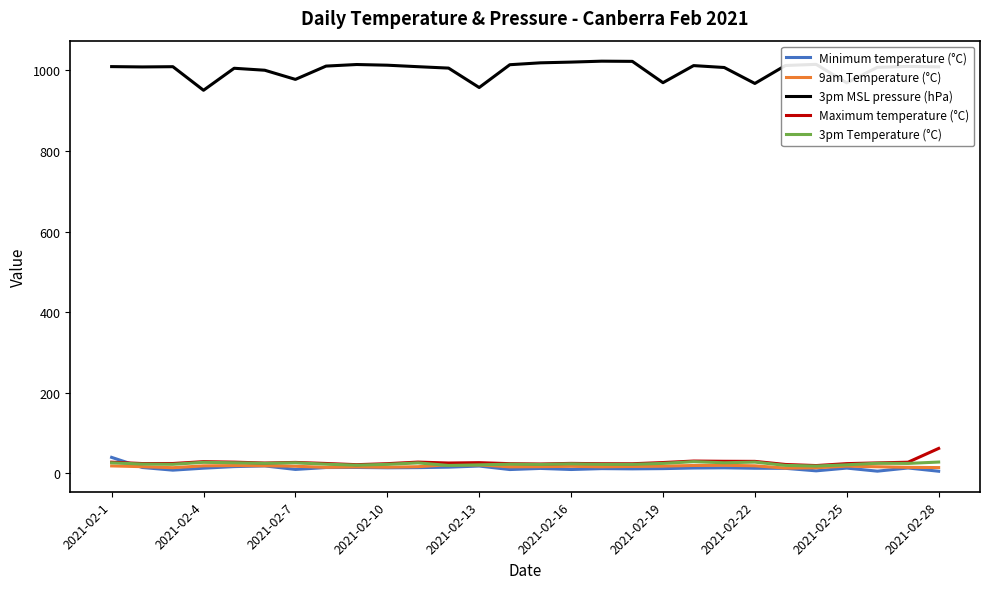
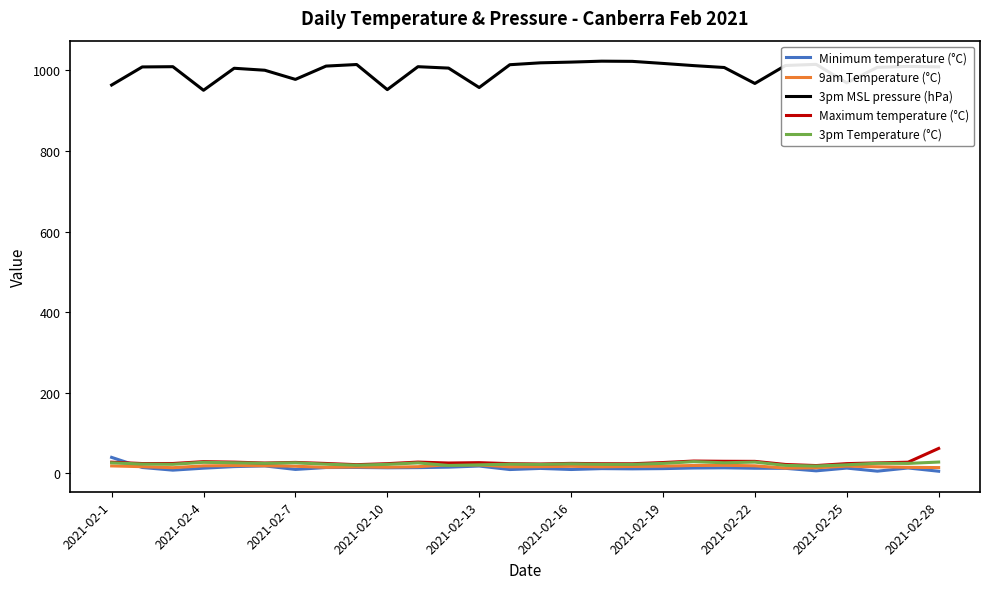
3pm MSL pressure (hPa), 2021-02-1: 1010 -> 960
3pm MSL pressure (hPa), 2021-02-10: 1010 -> 950
3pm MSL pressure (hPa), 2021-02-19: 970 -> 1020
